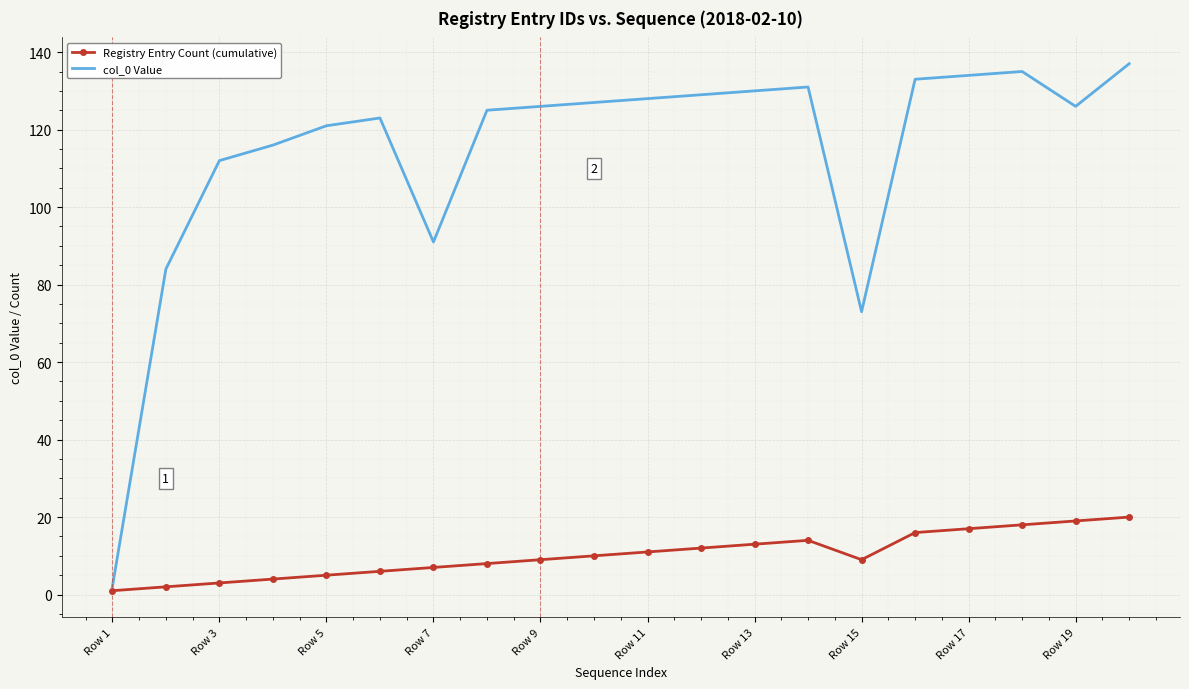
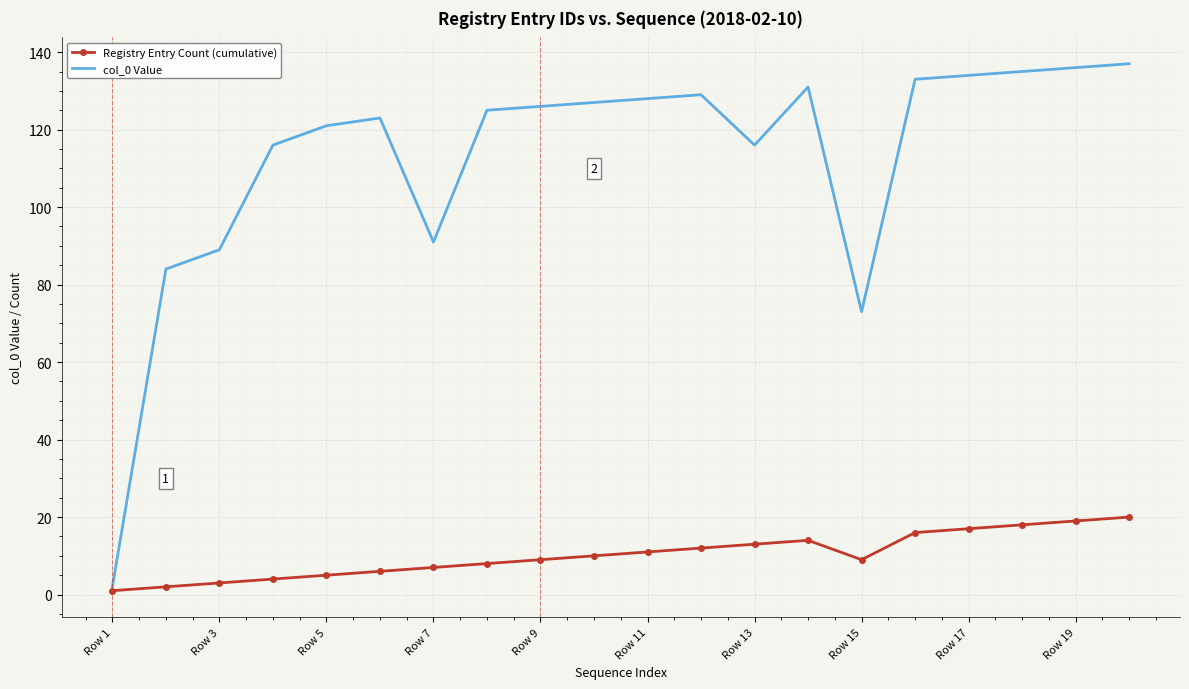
col_0 Value, Row 3: 112 -> 89
col_0 Value, Row 13: 130 -> 116
col_0 Value, Row 19: 126 -> 136
